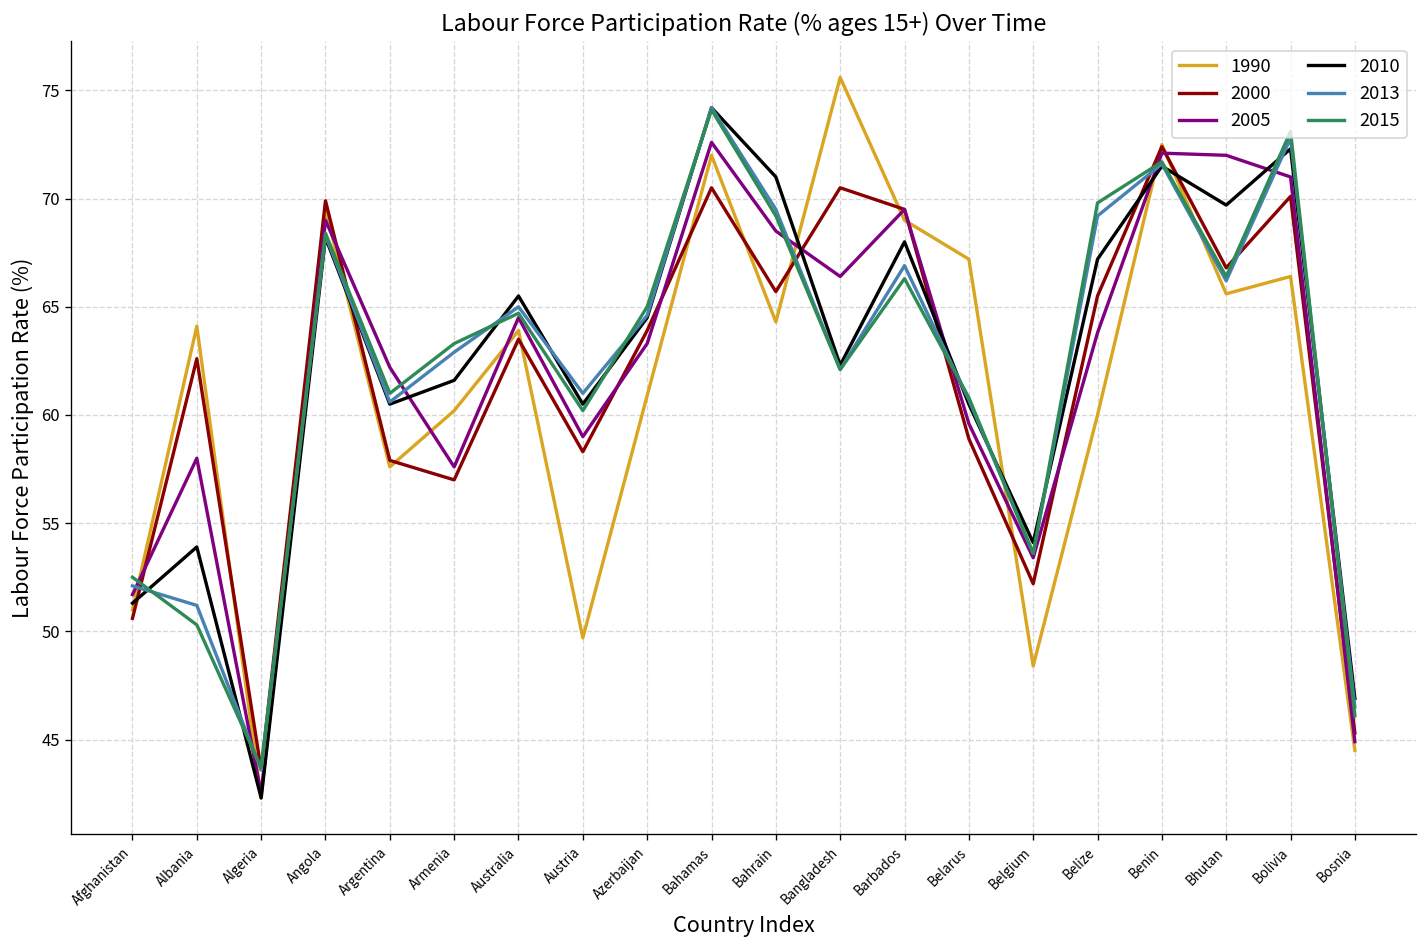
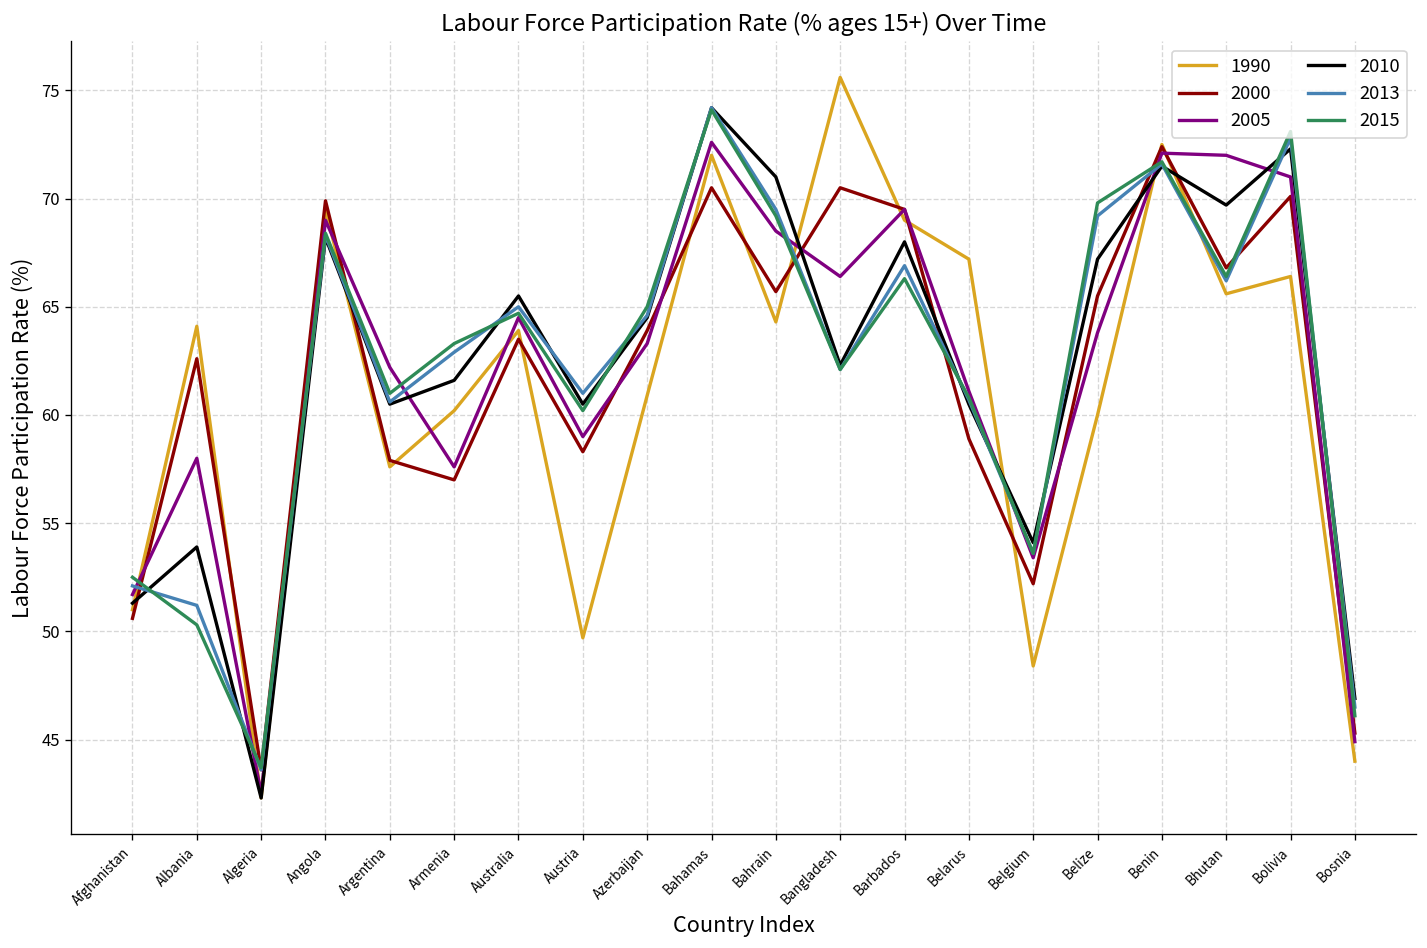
2005, Belarus: 59.6 -> 61.1
1990, Bosnia: 44.5 -> 44.0
